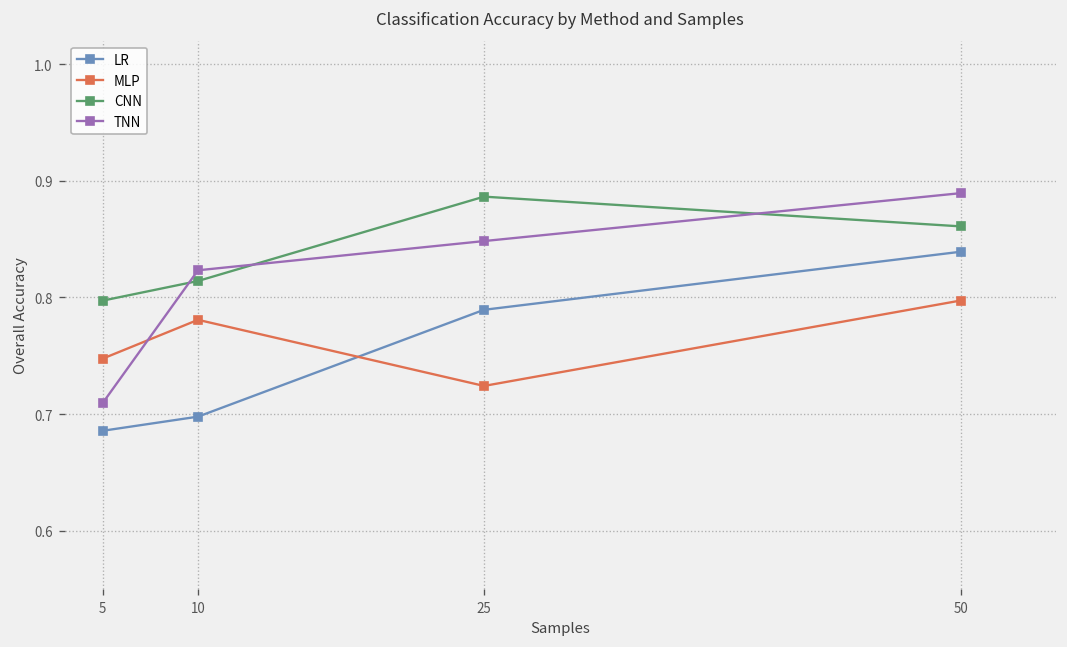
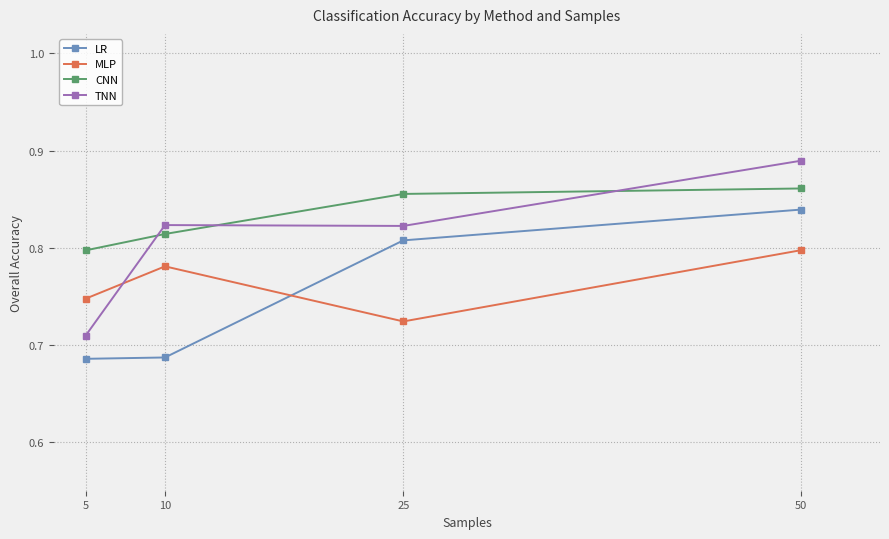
LR, 10: 0.70 -> 0.69
LR, 25: 0.79 -> 0.81
CNN, 25: 0.89 -> 0.86
TNN, 25: 0.85 -> 0.82
